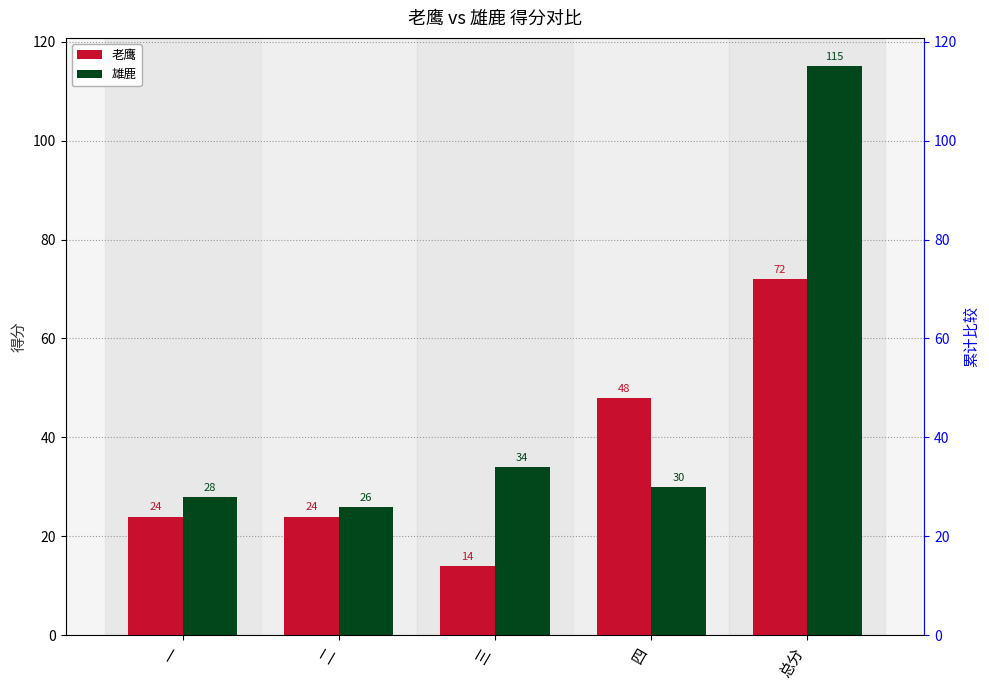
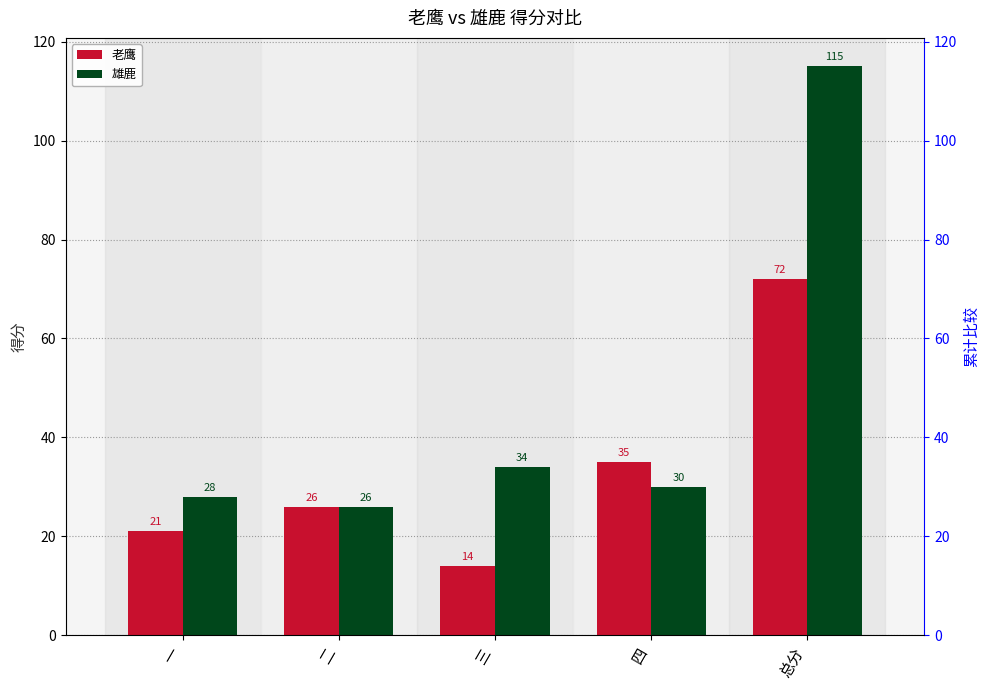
老鹰, 一: 24 -> 21
老鹰, 二: 24 -> 26
老鹰, 四: 48 -> 35
